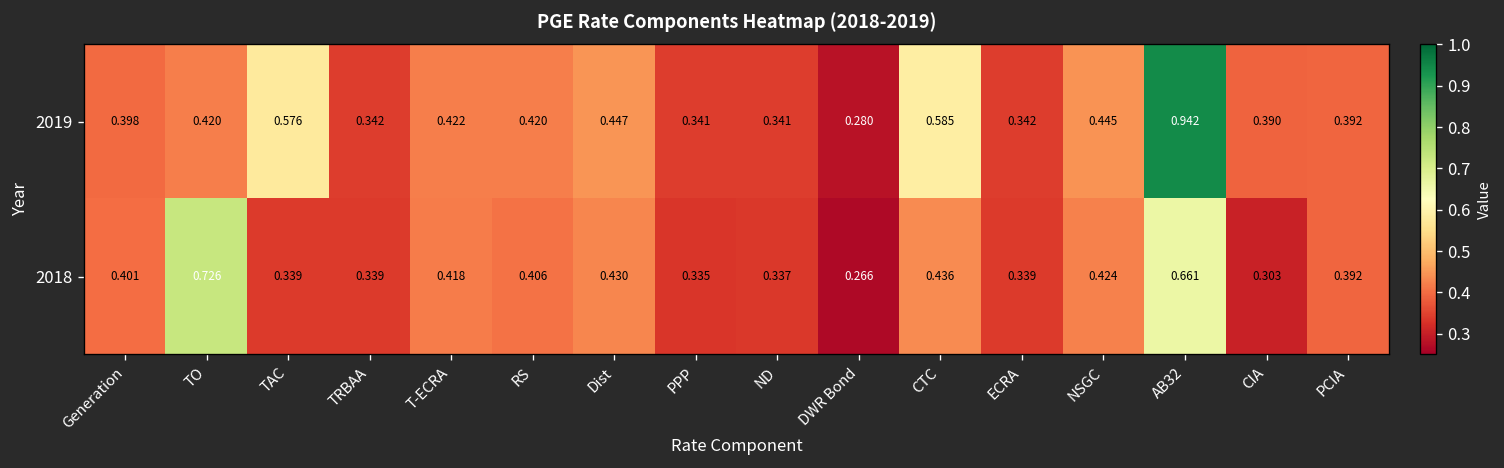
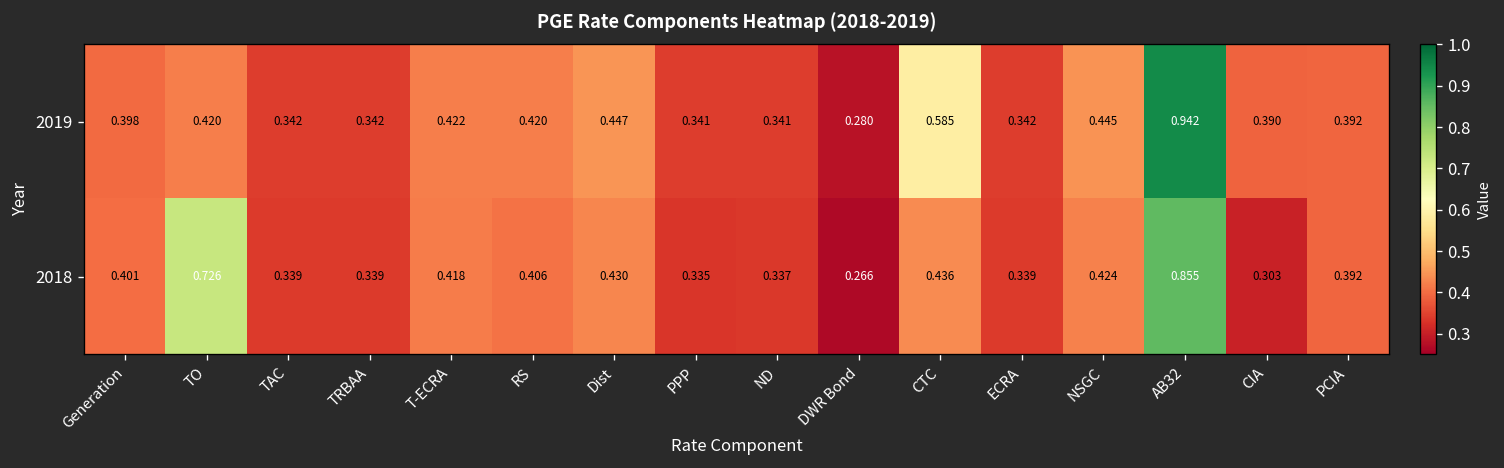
2019, TAC: 0.576 -> 0.342
2018, AB32: 0.661 -> 0.855
